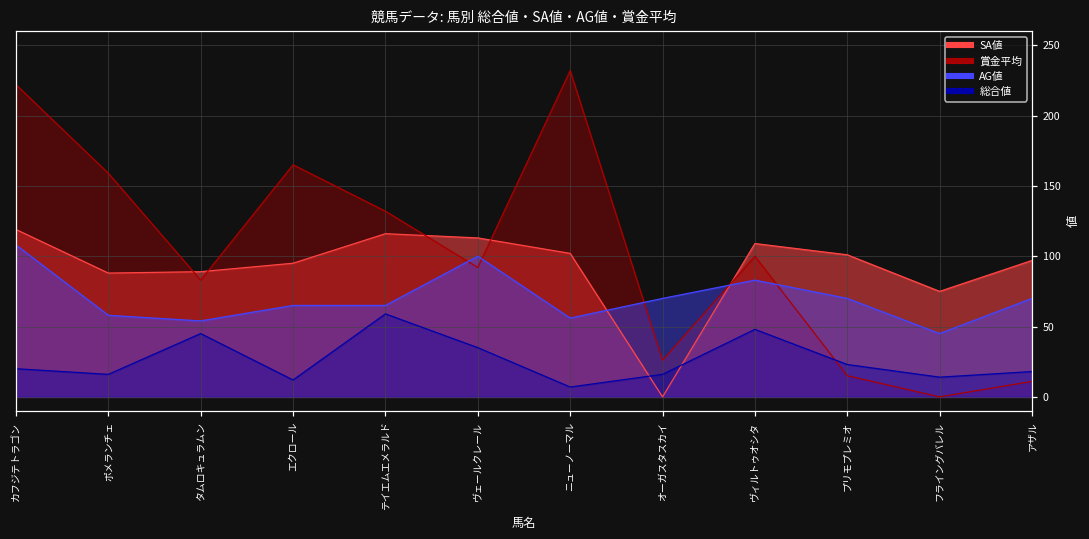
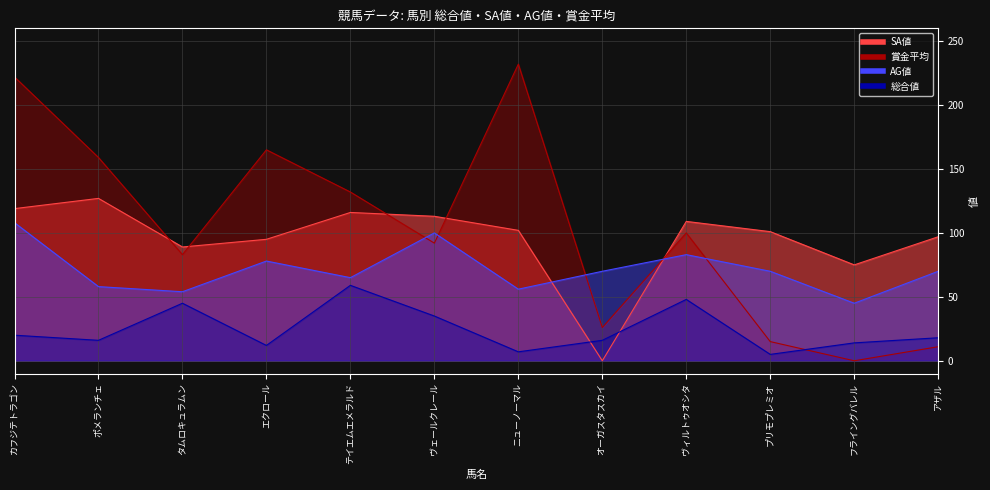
SA値, ポメランチェ: 88 -> 127
AG値, エクロール: 65 -> 78
総合値, プリモプレミオ: 23 -> 5
